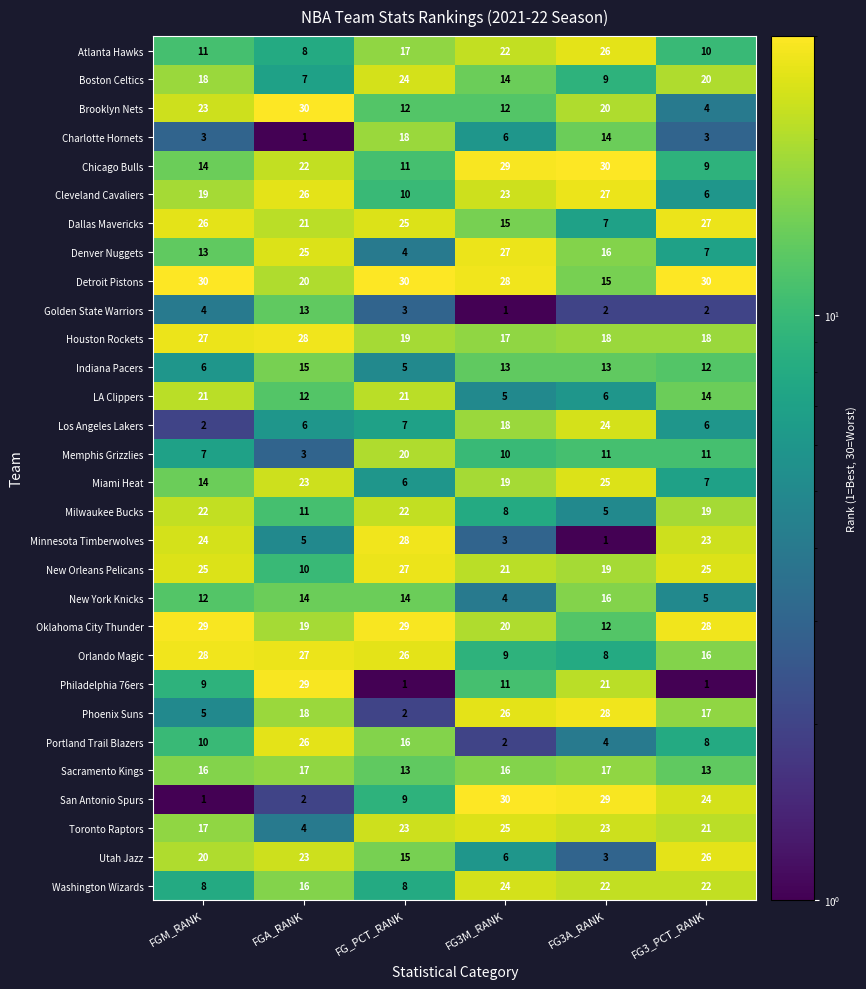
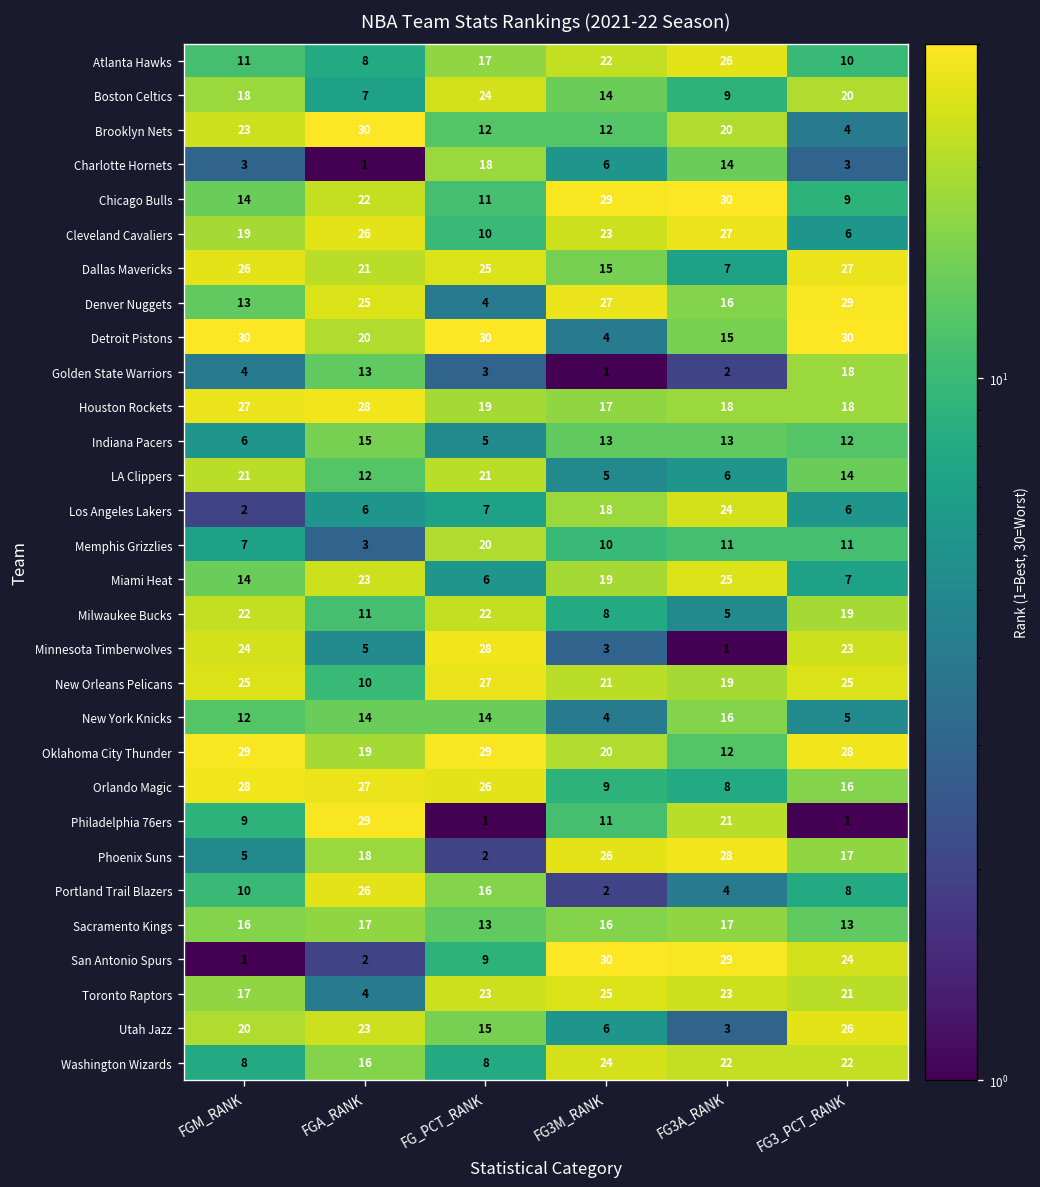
Denver Nuggets, FG3_PCT_RANK: 7 -> 29
Detroit Pistons, FG3M_RANK: 28 -> 4
Golden State Warriors, FG3_PCT_RANK: 2 -> 18
